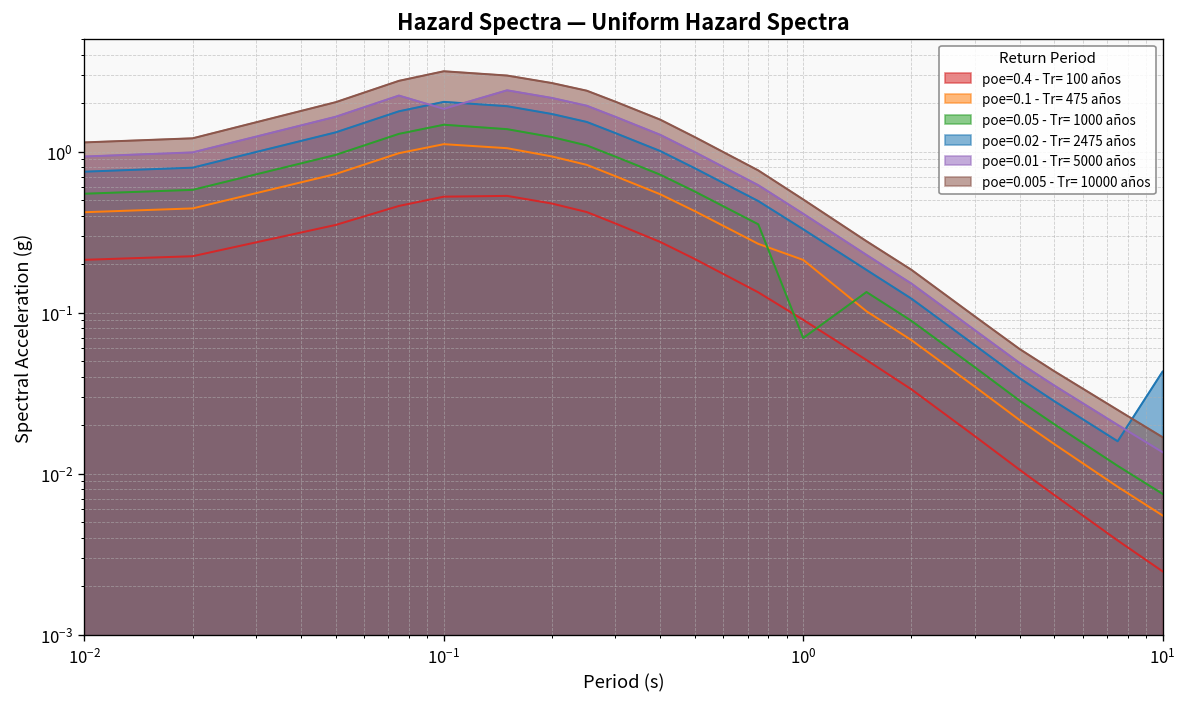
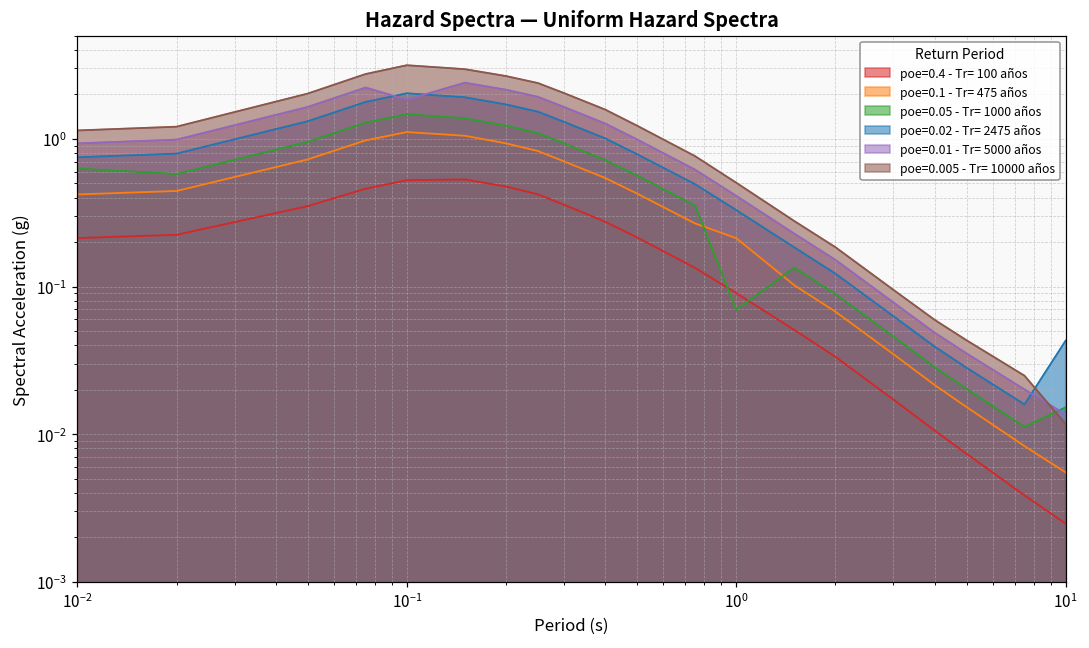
poe=0.05 - Tr= 1000 años, 10^-2: 0.55 -> 0.6
poe=0.05 - Tr= 1000 años, 10^1: 0.007 -> 0.015
poe=0.005 - Tr= 10000 años, 10^1: 0.017 -> 0.012
